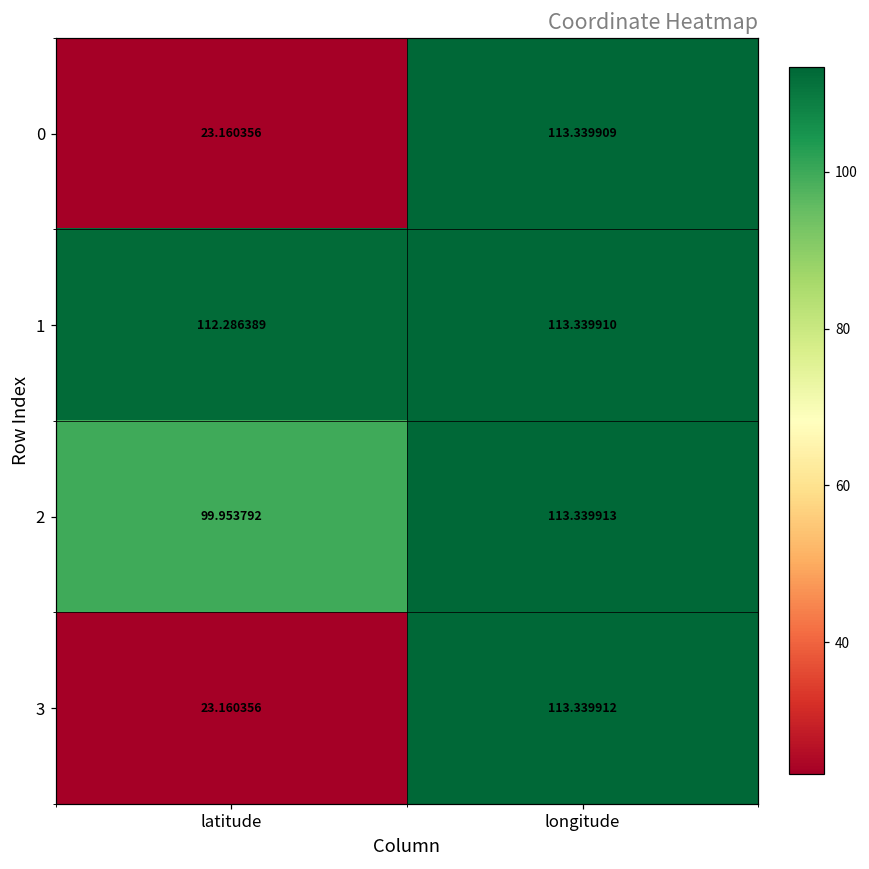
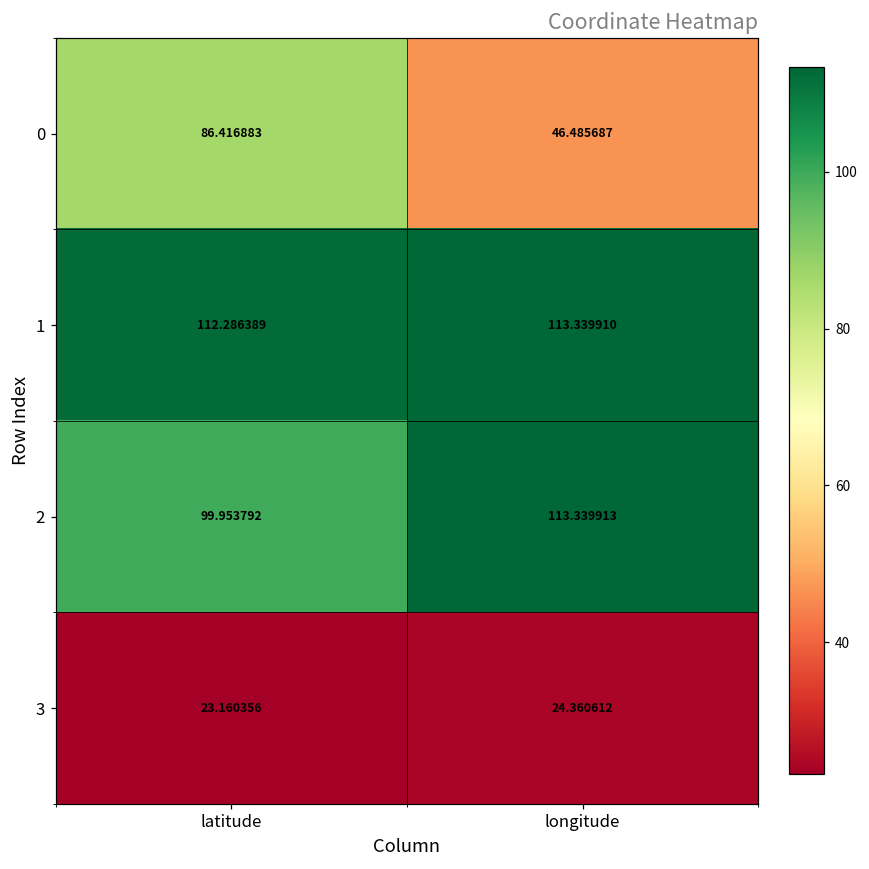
0, latitude: 23.160356 -> 86.416883
0, longitude: 113.339909 -> 46.485687
3, longitude: 113.339912 -> 24.360612
